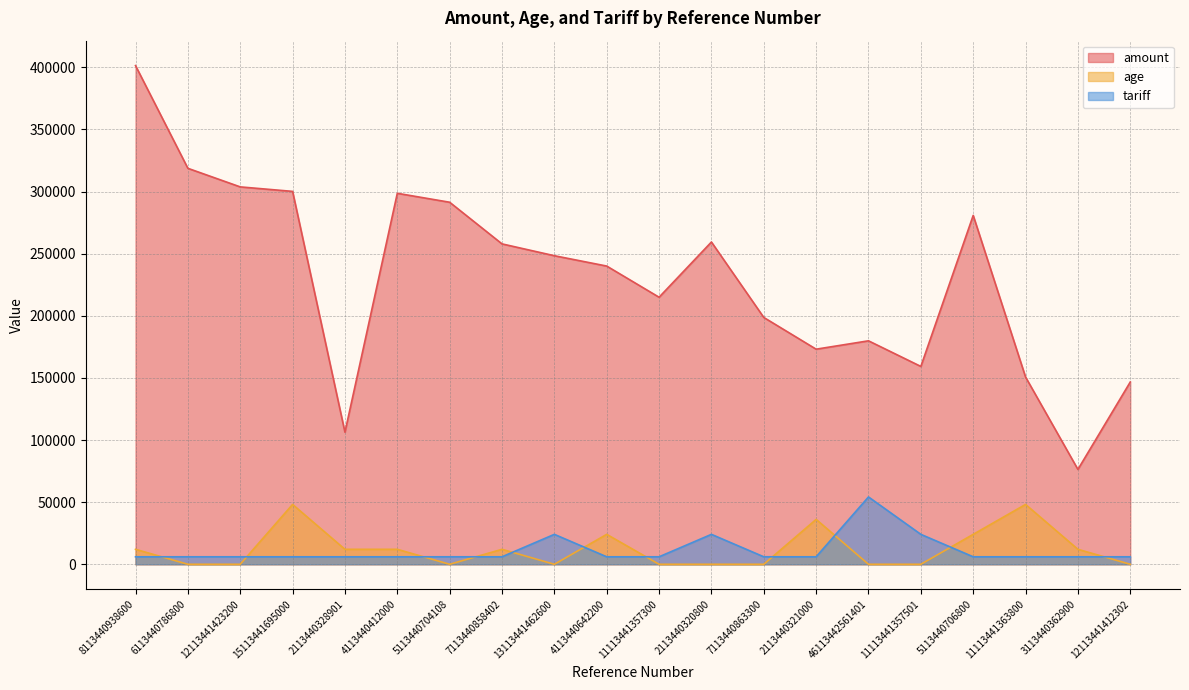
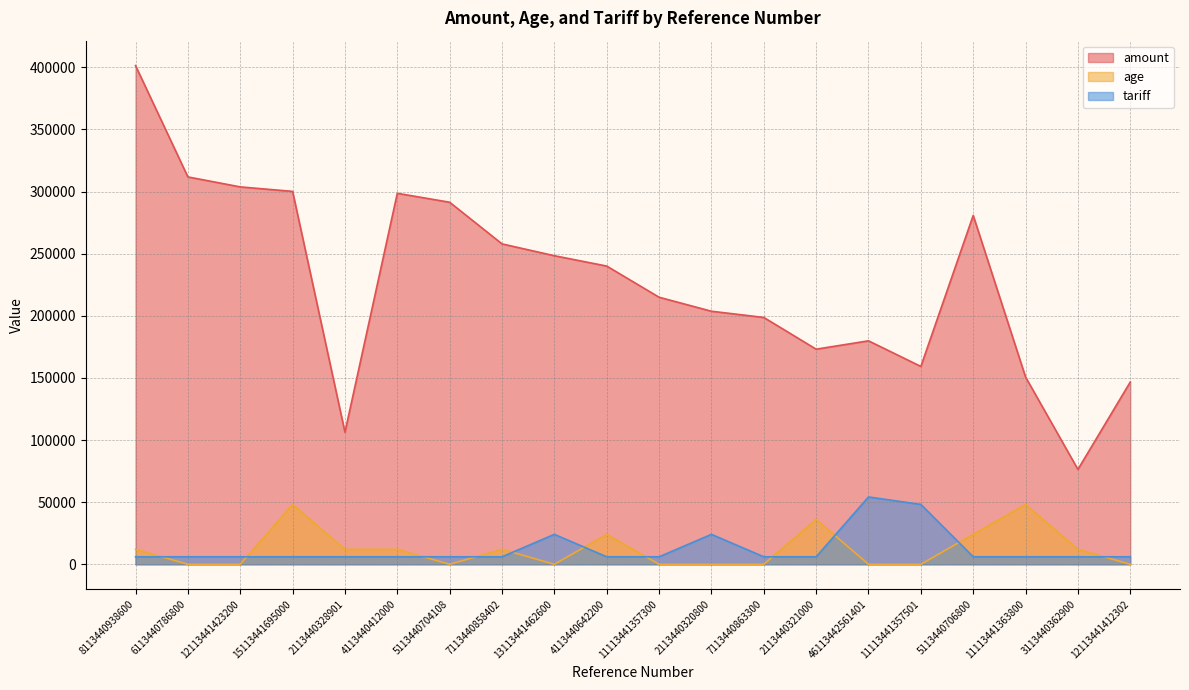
amount, 6113440786800: 319000 -> 312000
amount, 2113440320800: 259000 -> 204000
tariff, 11113441357501: 24000 -> 48000
